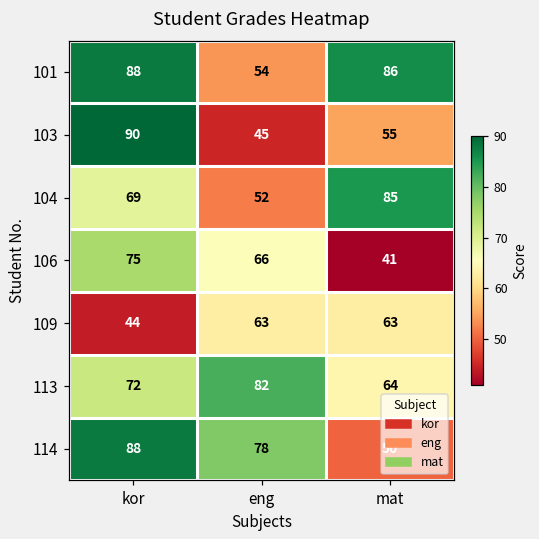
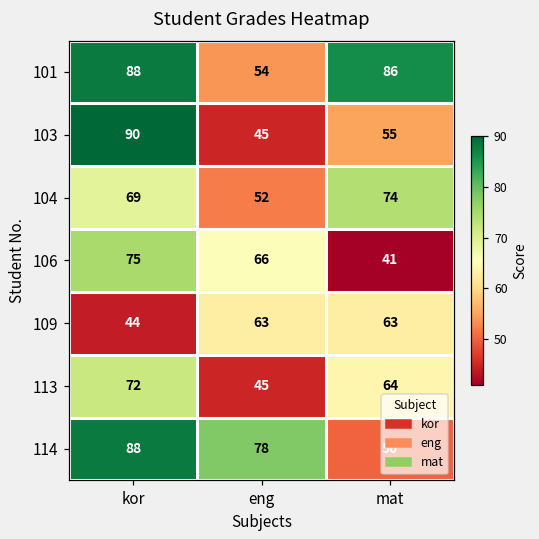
104, mat: 85 -> 74
113, eng: 82 -> 45
